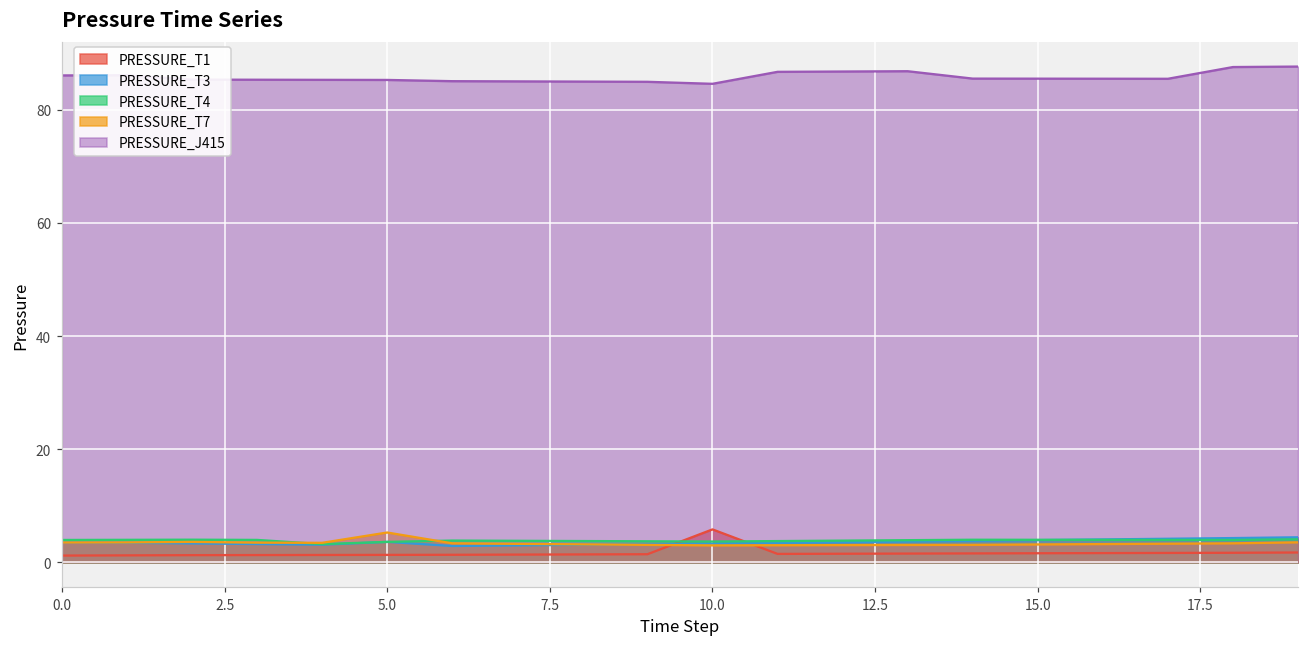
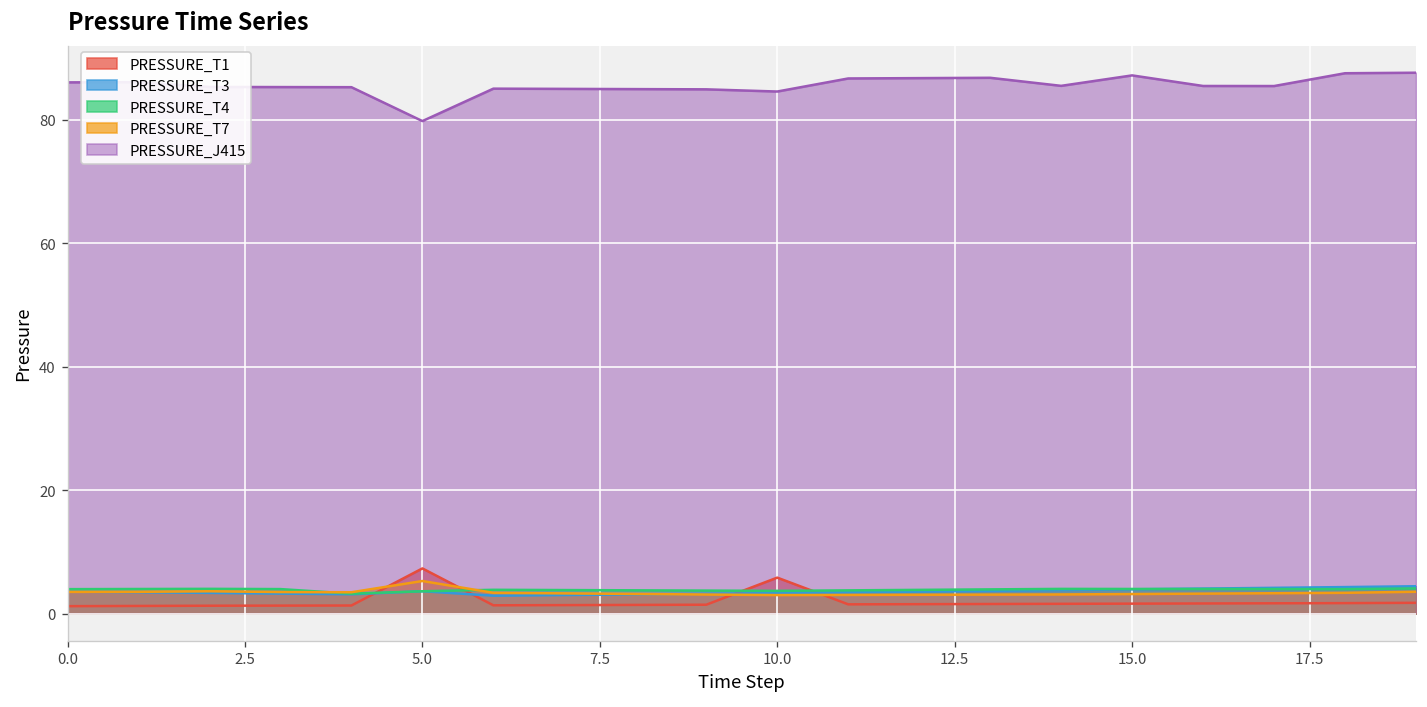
PRESSURE_T1, 5.0: 1 -> 7
PRESSURE_J415, 5.0: 85 -> 80
PRESSURE_J415, 15.0: 85 -> 87
